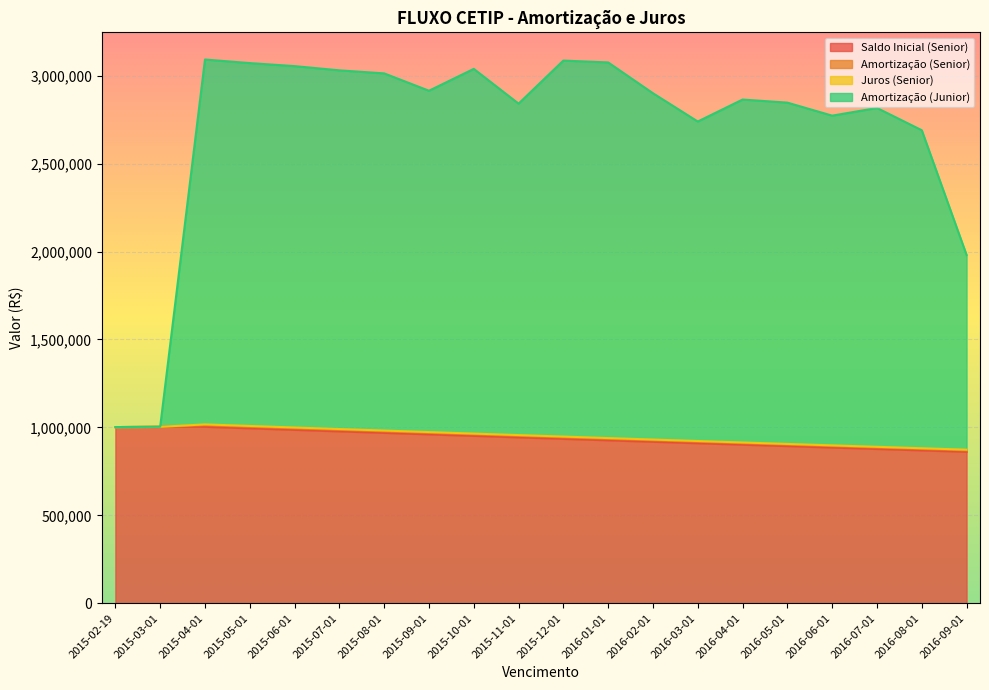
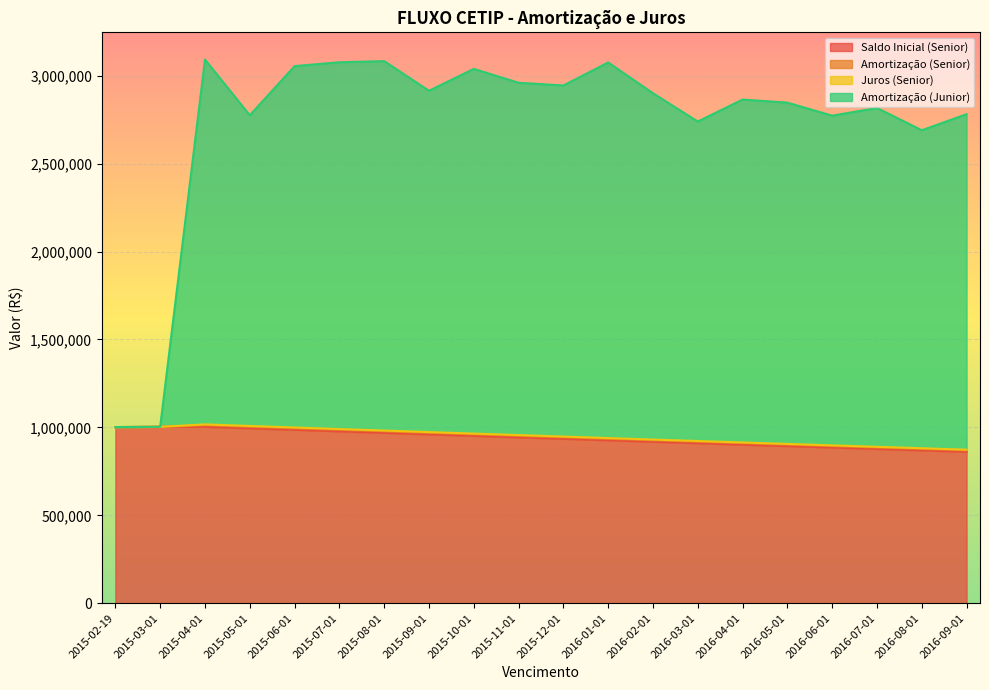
Amortização (Junior), 2015-05-01: 2,060,000 -> 1,770,000
Amortização (Junior), 2015-07-01: 2,040,000 -> 2,090,000
Amortização (Junior), 2015-08-01: 2,030,000 -> 2,100,000
Amortização (Junior), 2015-11-01: 1,880,000 -> 2,000,000
Amortização (Junior), 2015-12-01: 2,140,000 -> 2,000,000
Amortização (Junior), 2016-09-01: 1,110,000 -> 1,910,000
